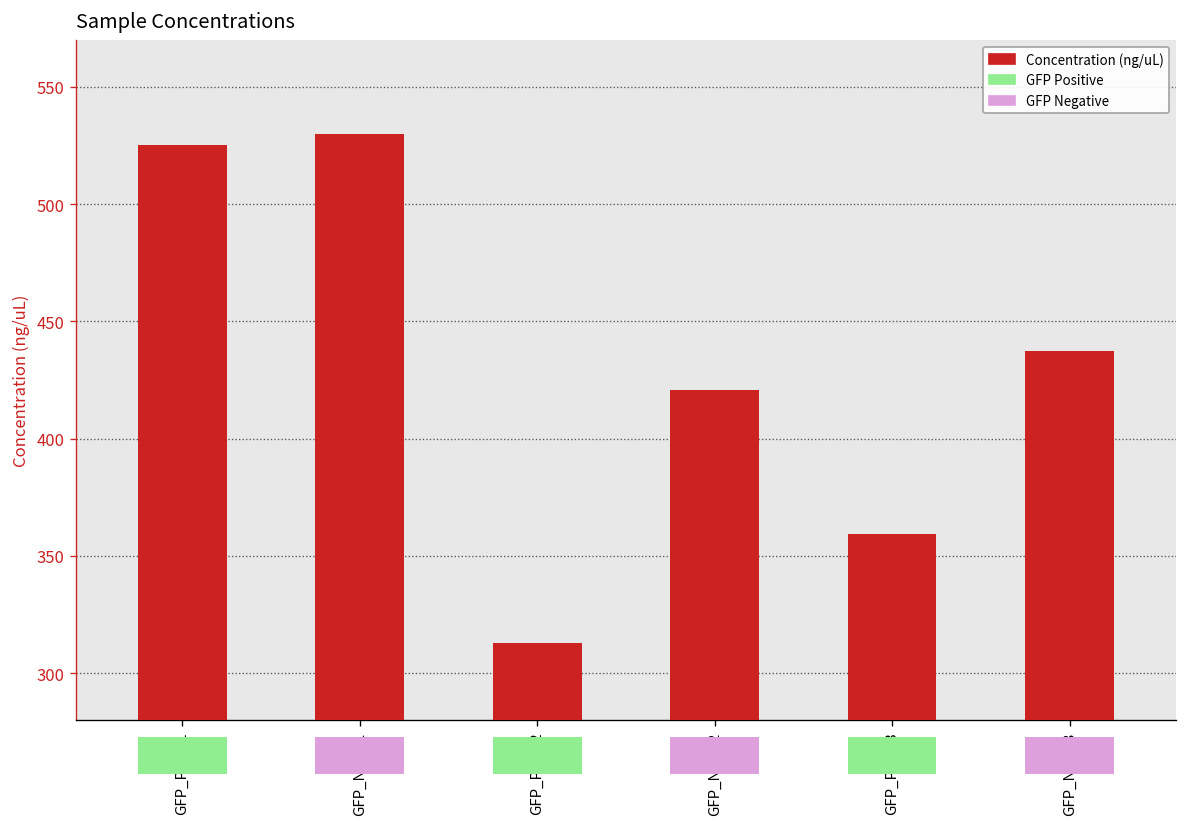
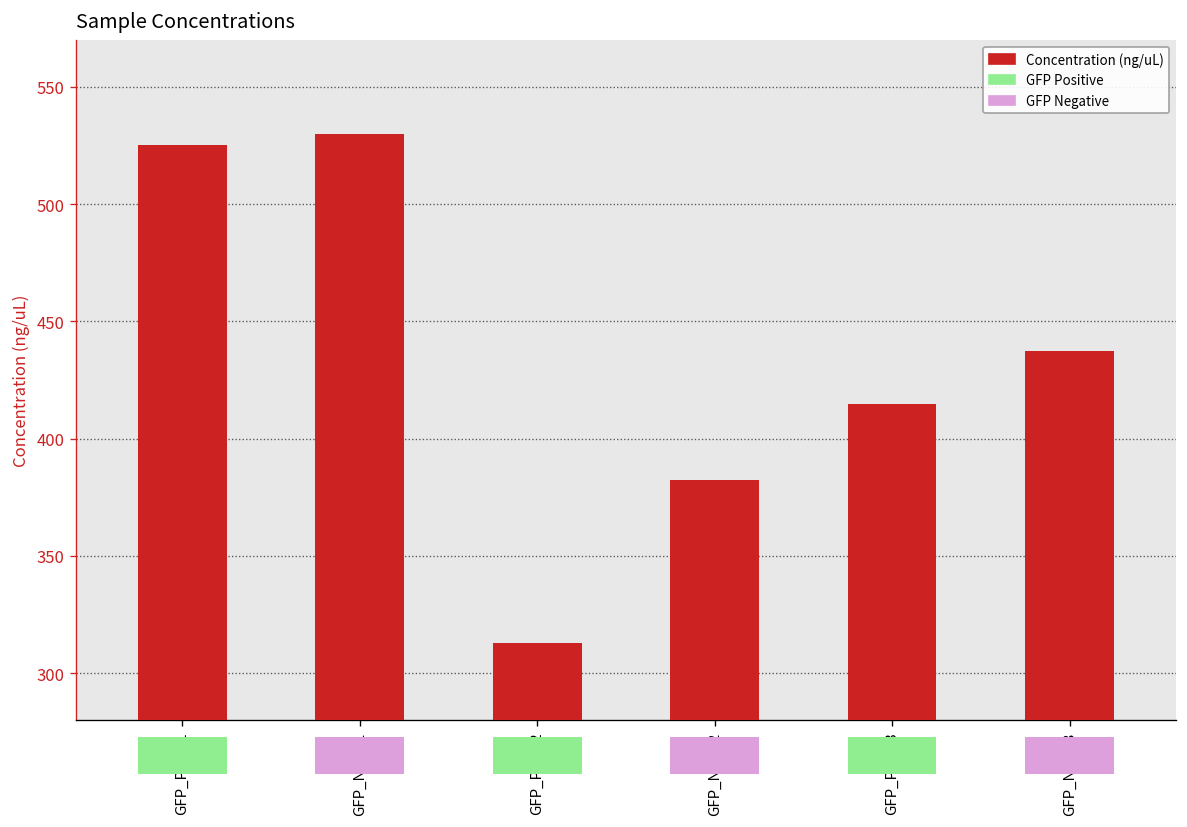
GFP_NEG_2: 421 -> 382
GFP_POS_3: 359 -> 415
